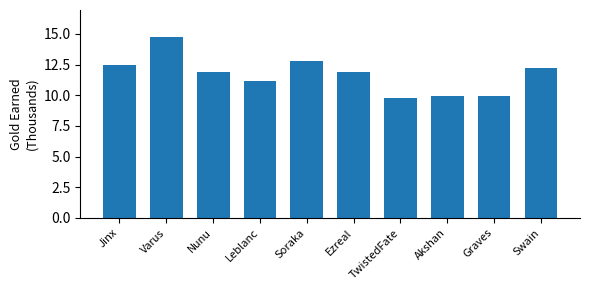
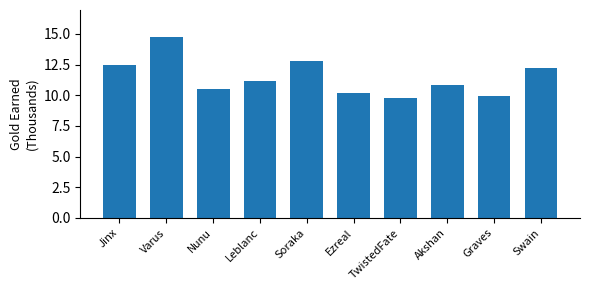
Nunu: 11.9 -> 10.5
Ezreal: 11.9 -> 10.2
Akshan: 9.9 -> 10.9
